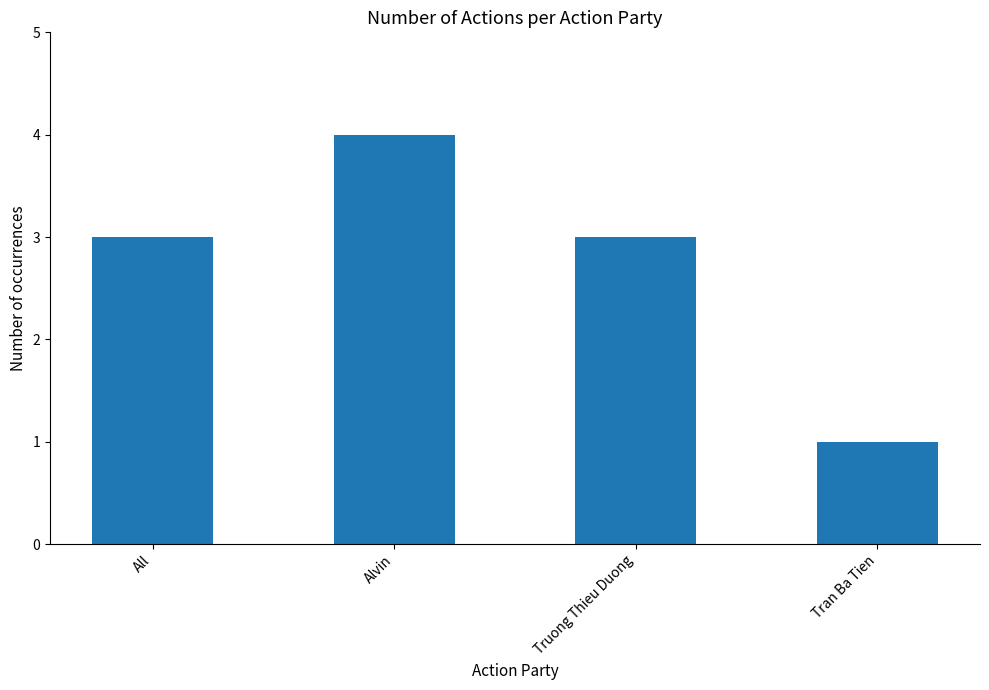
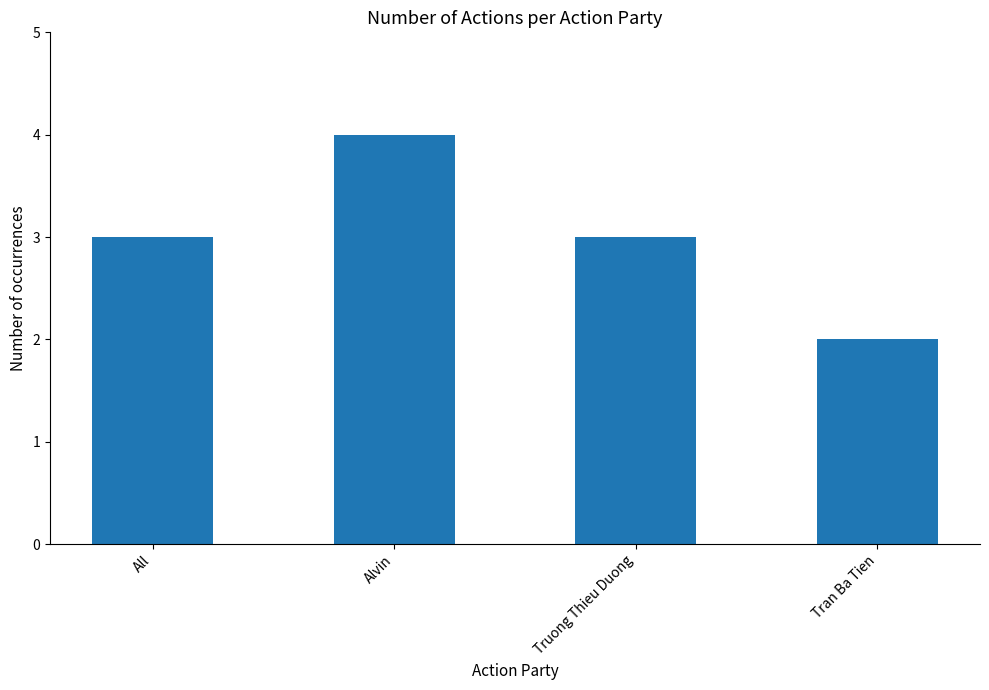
Tran Ba Tien: 1 -> 2
